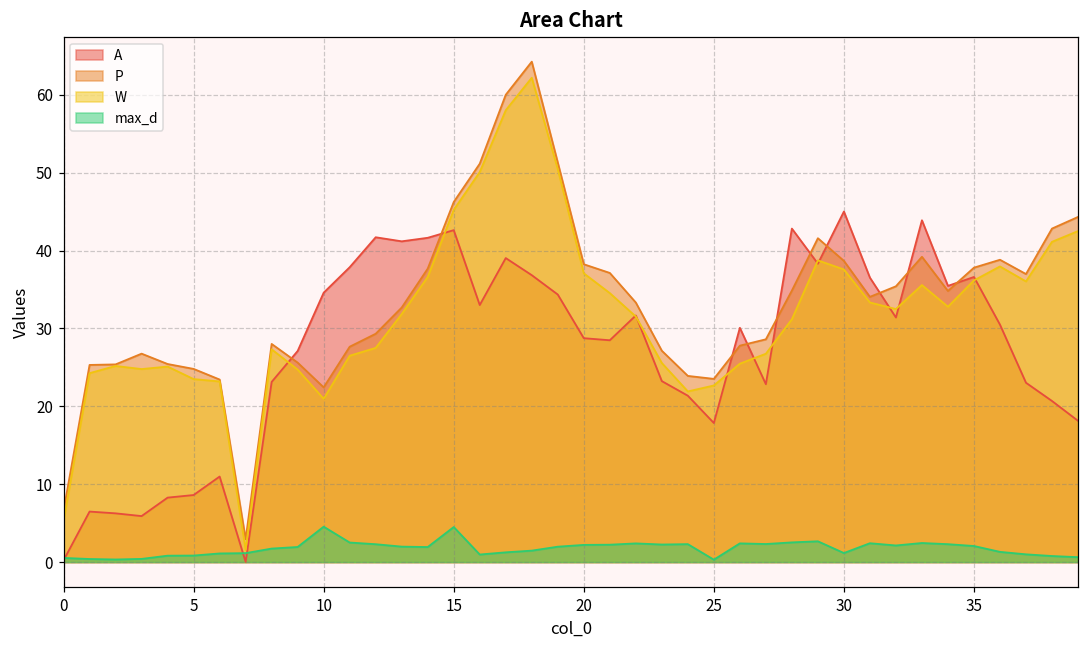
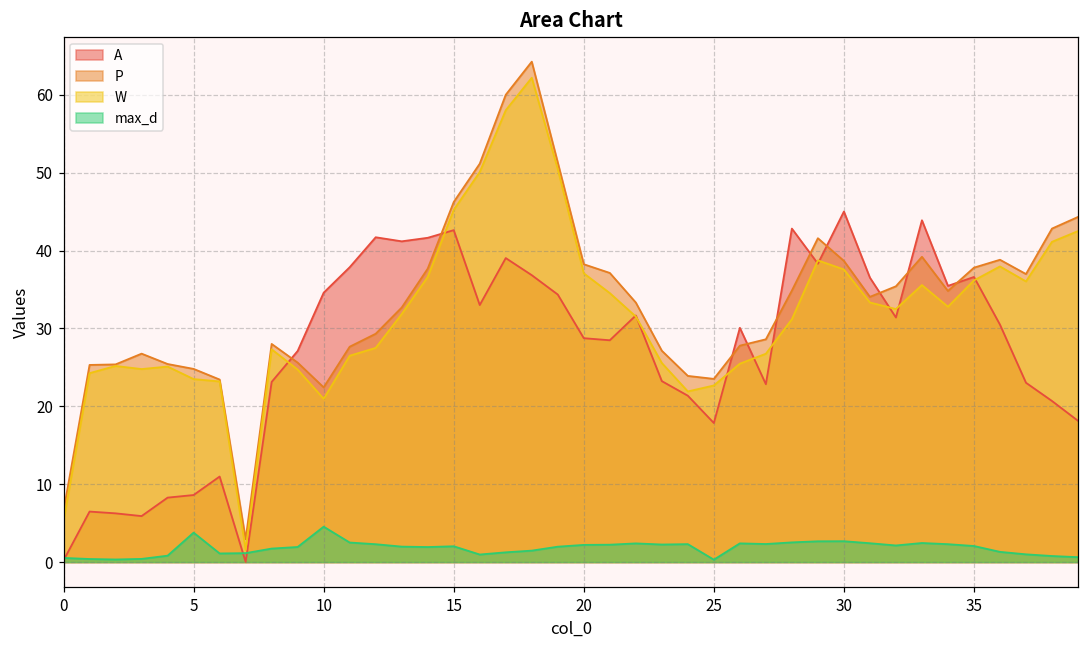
max_d, 5: 1 -> 4
max_d, 15: 4 -> 2
max_d, 30: 1 -> 3
